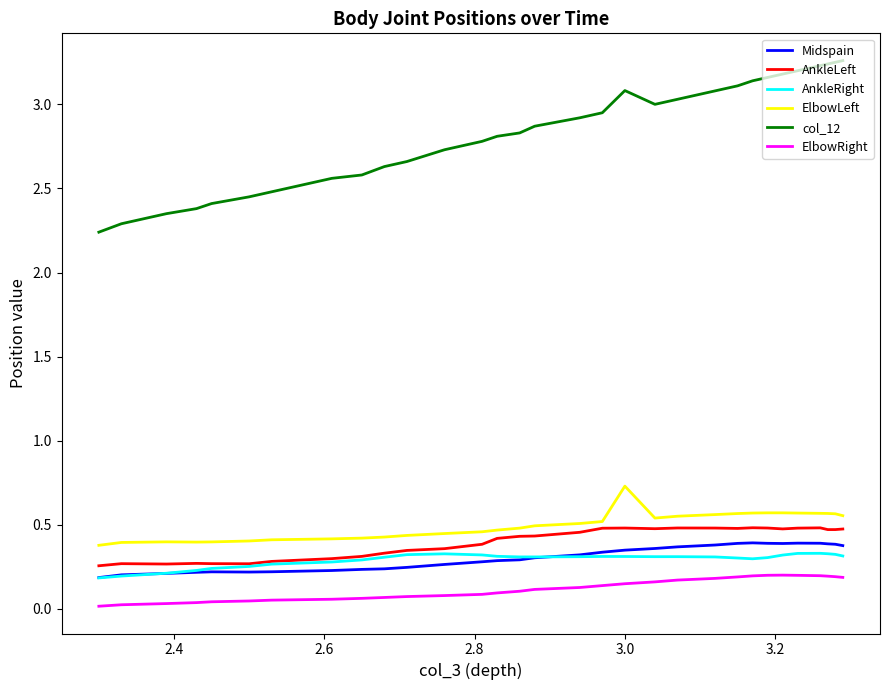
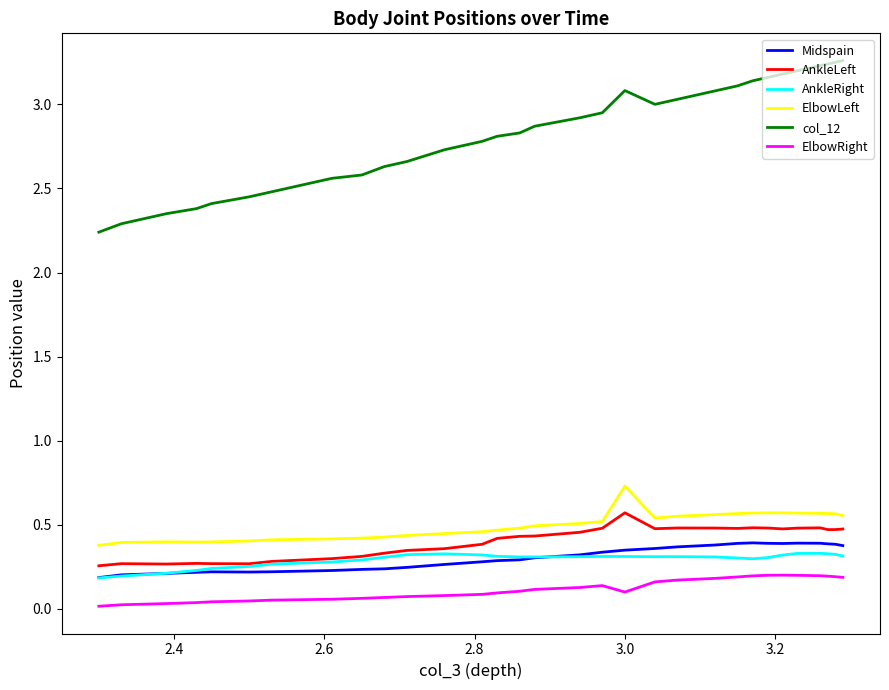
AnkleLeft, 3.0: 0.48 -> 0.57
ElbowRight, 3.0: 0.15 -> 0.10
